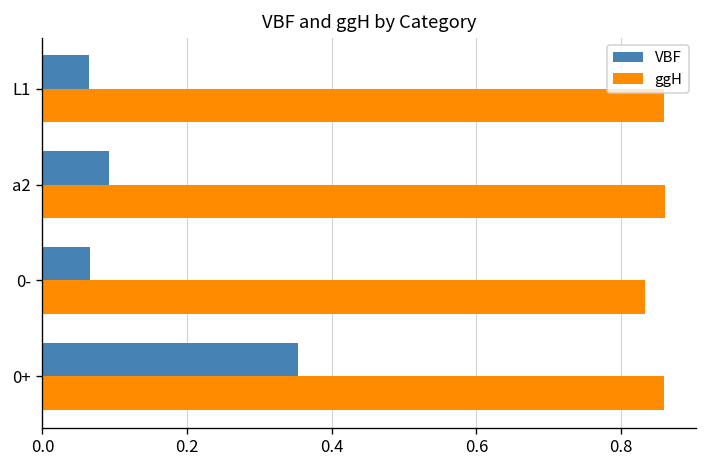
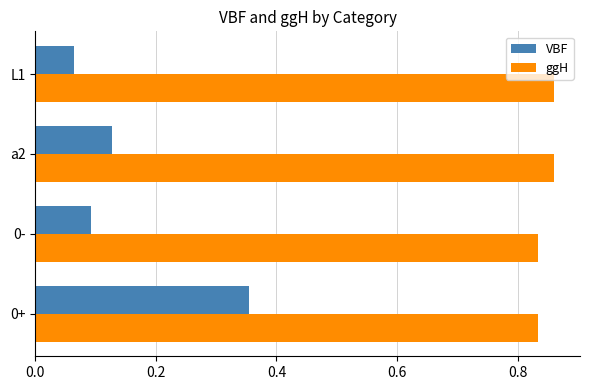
VBF, a2: 0.09 -> 0.13
VBF, 0-: 0.07 -> 0.09
ggH, 0+: 0.86 -> 0.83
